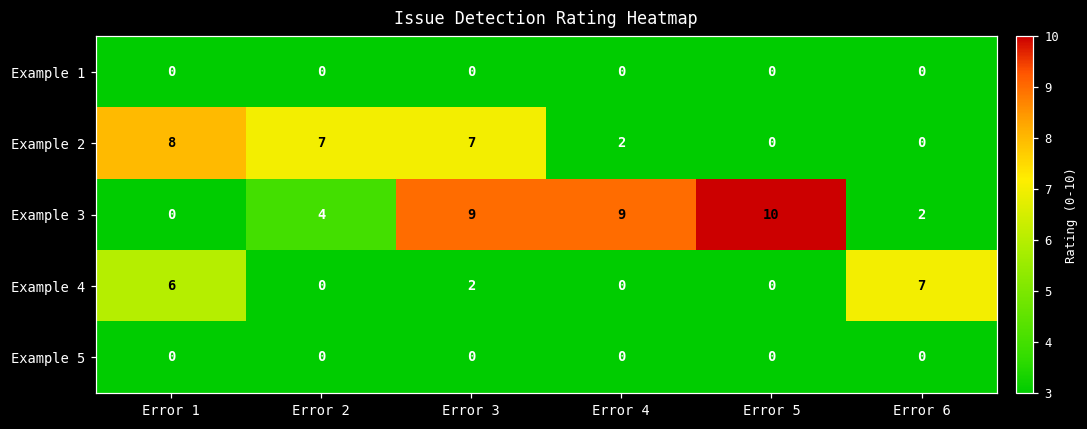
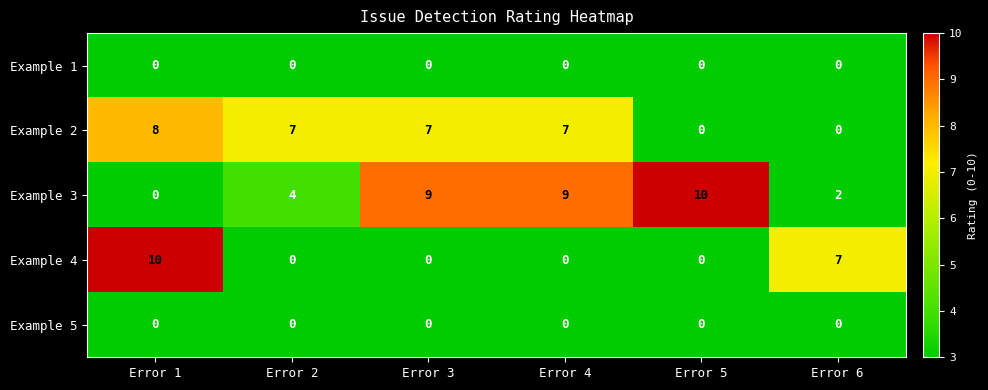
Example 2, Error 4: 2 -> 7
Example 4, Error 1: 6 -> 10
Example 4, Error 3: 2 -> 0
